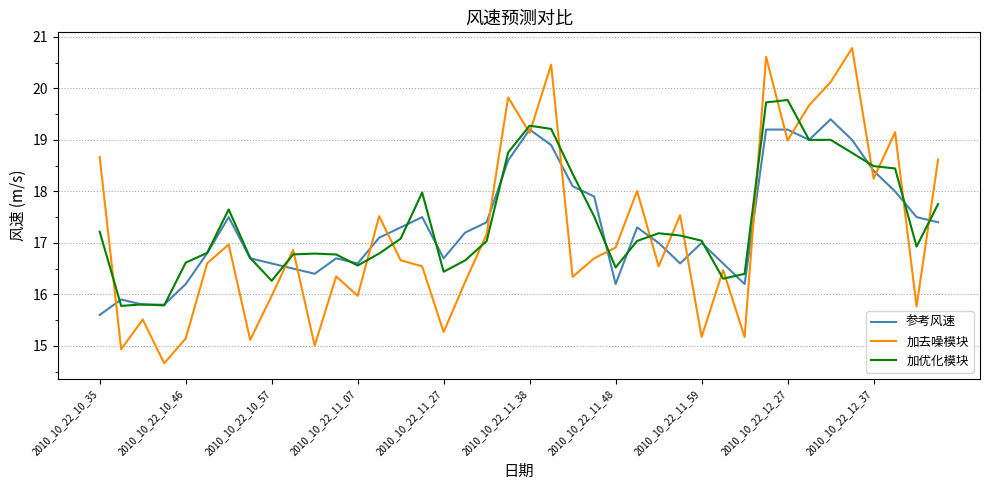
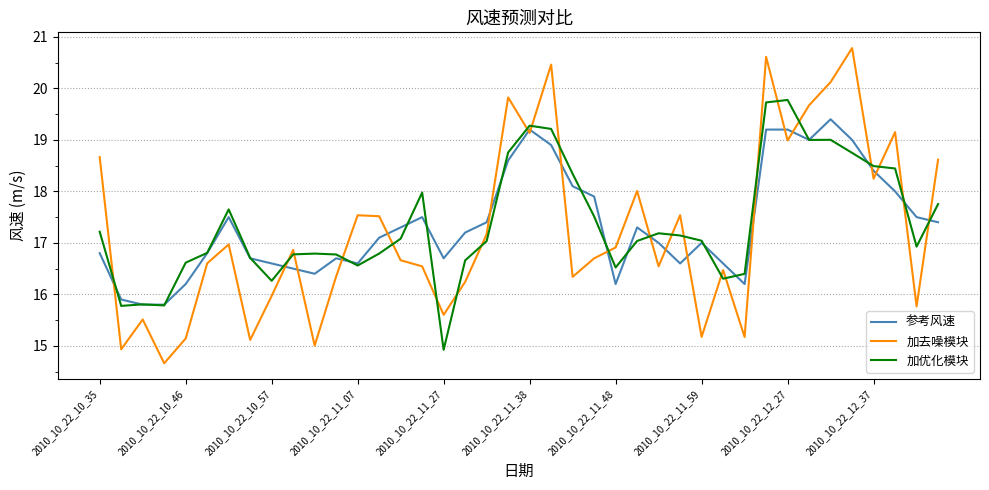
参考风速, 2010_10_22_10_35: 15.6 -> 16.8
加去噪模块, 2010_10_22_11_07: 16.0 -> 17.5
加去噪模块, 2010_10_22_11_27: 15.3 -> 15.6
加优化模块, 2010_10_22_11_27: 16.4 -> 14.9
